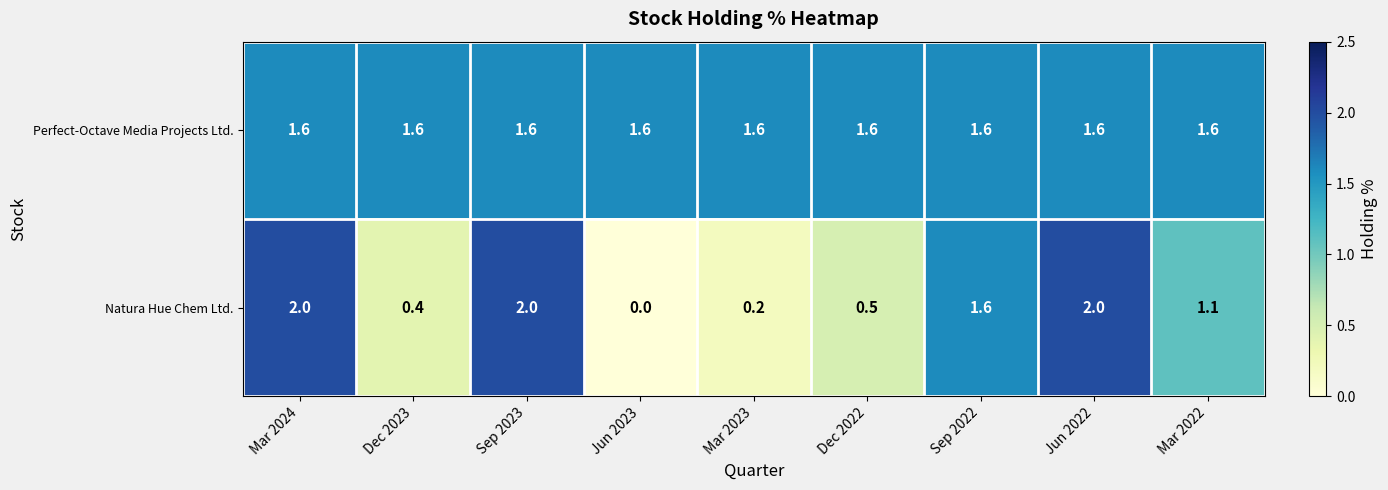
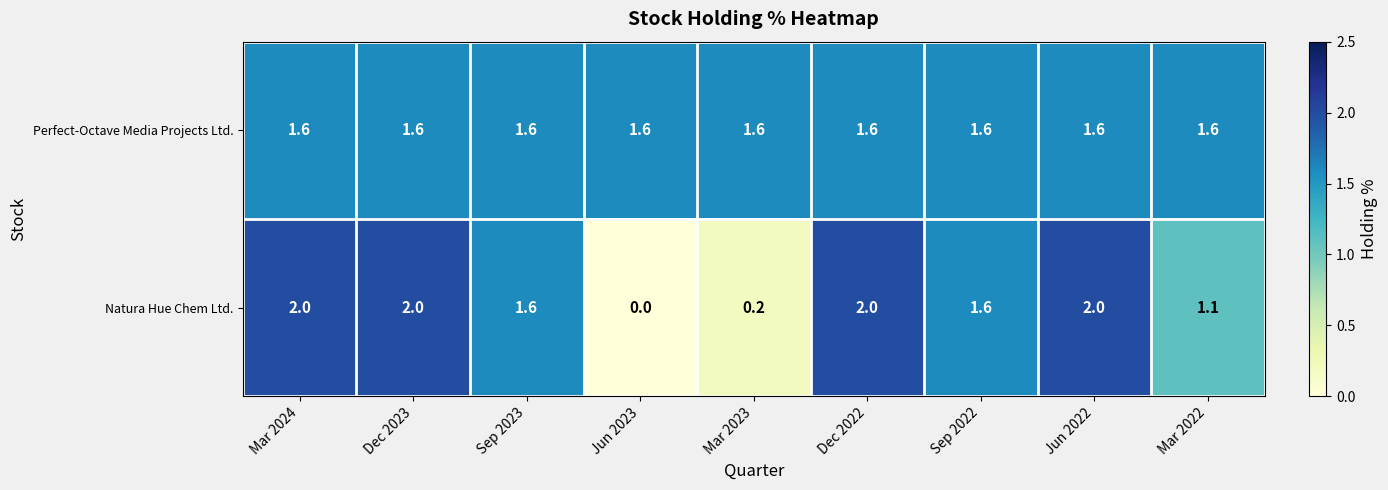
Natura Hue Chem Ltd., Dec 2023: 0.4 -> 2.0
Natura Hue Chem Ltd., Sep 2023: 2.0 -> 1.6
Natura Hue Chem Ltd., Dec 2022: 0.5 -> 2.0
